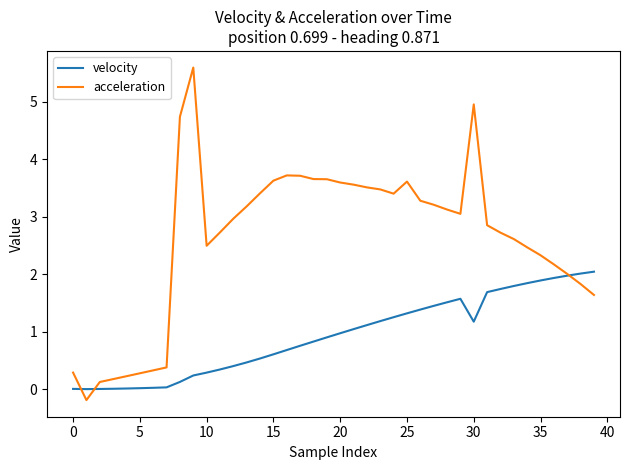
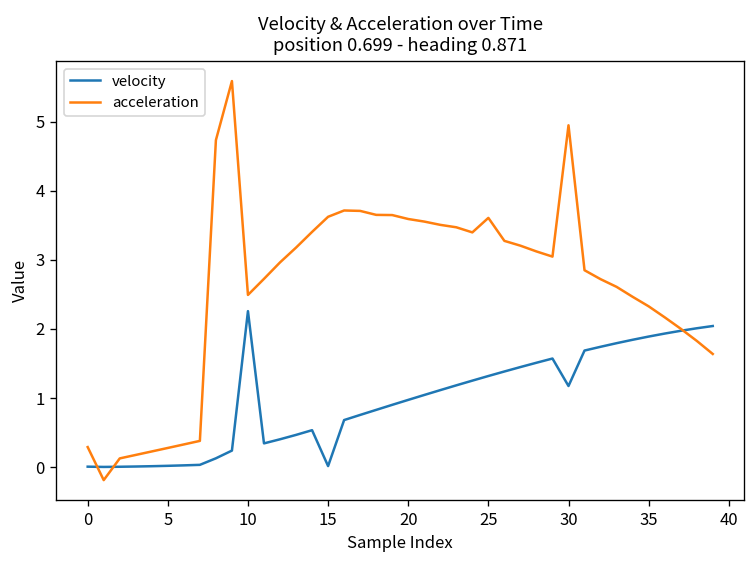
velocity, 10: 0.3 -> 2.3
velocity, 15: 0.6 -> 0.0
